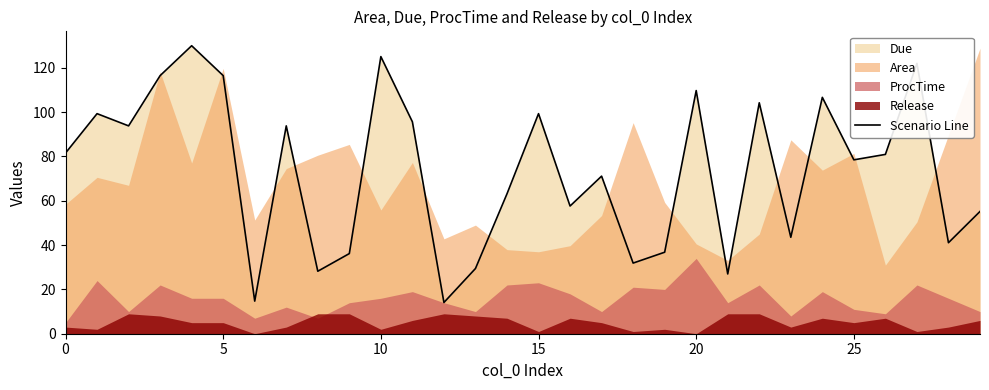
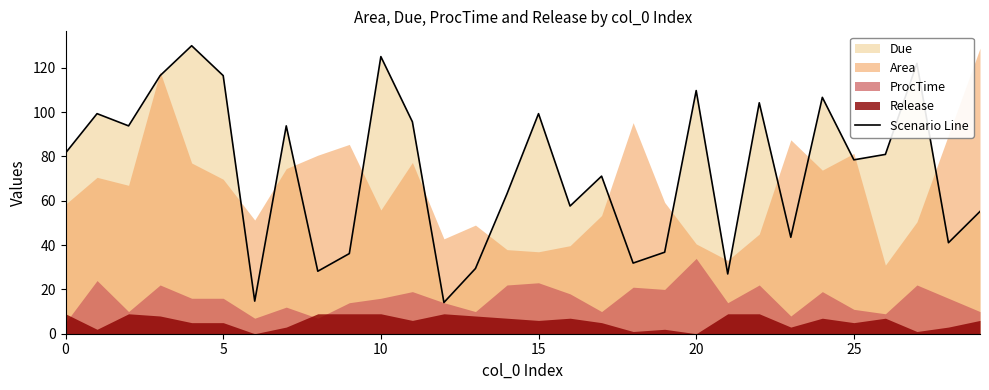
Release, 0: 3 -> 9
Area, 5: 120 -> 70
Release, 10: 2 -> 9
Release, 15: 1 -> 6
